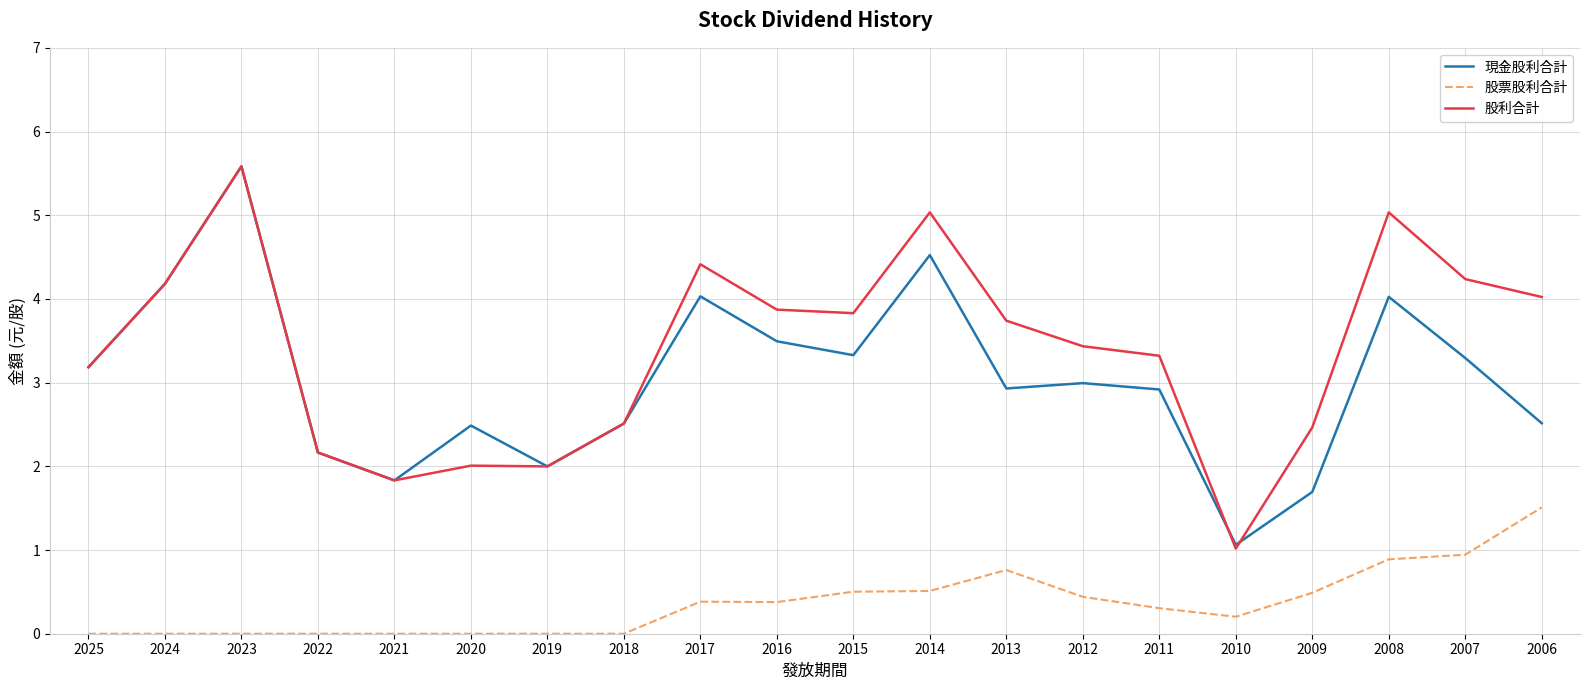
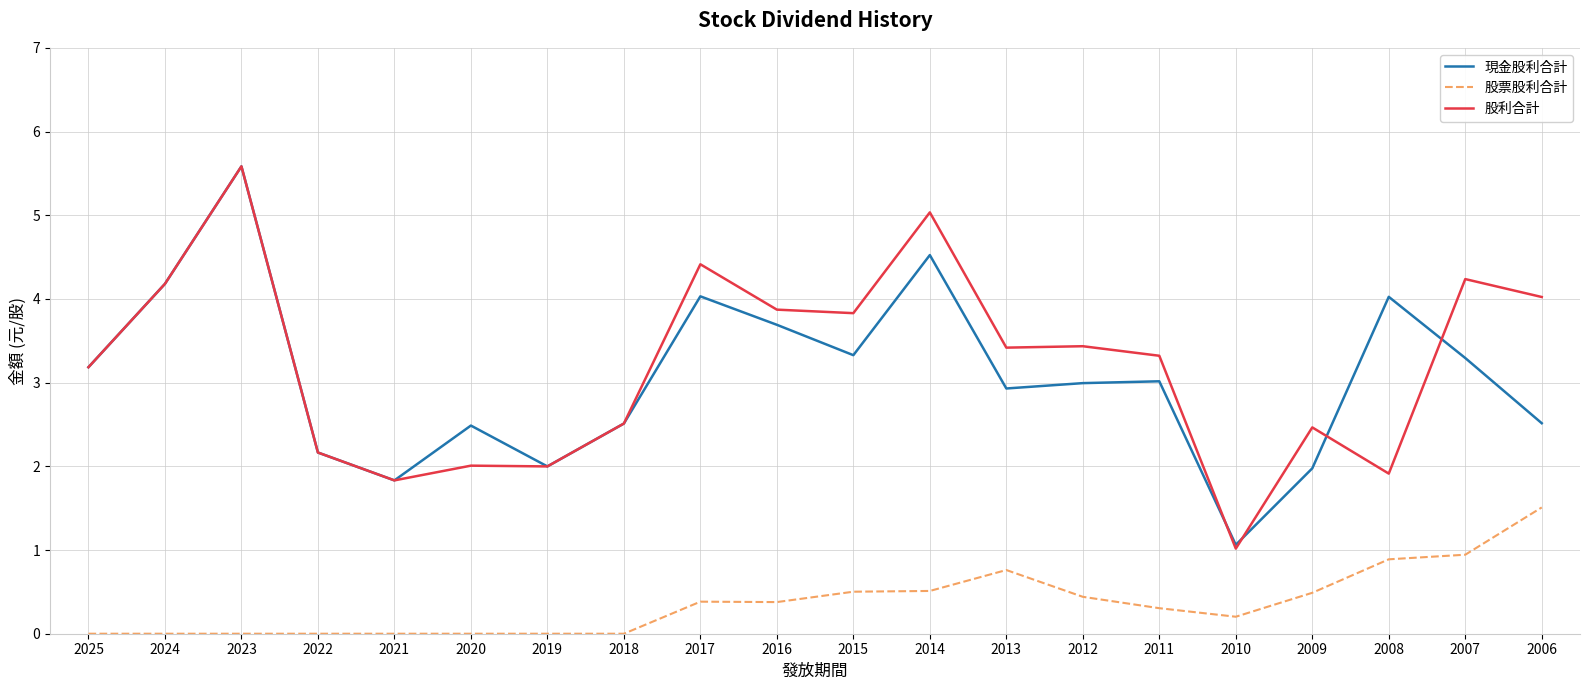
現金股利合計, 2016: 3.5 -> 3.7
股利合計, 2013: 3.7 -> 3.4
現金股利合計, 2011: 2.9 -> 3.0
現金股利合計, 2009: 1.7 -> 2.0
股利合計, 2008: 5.0 -> 1.9
